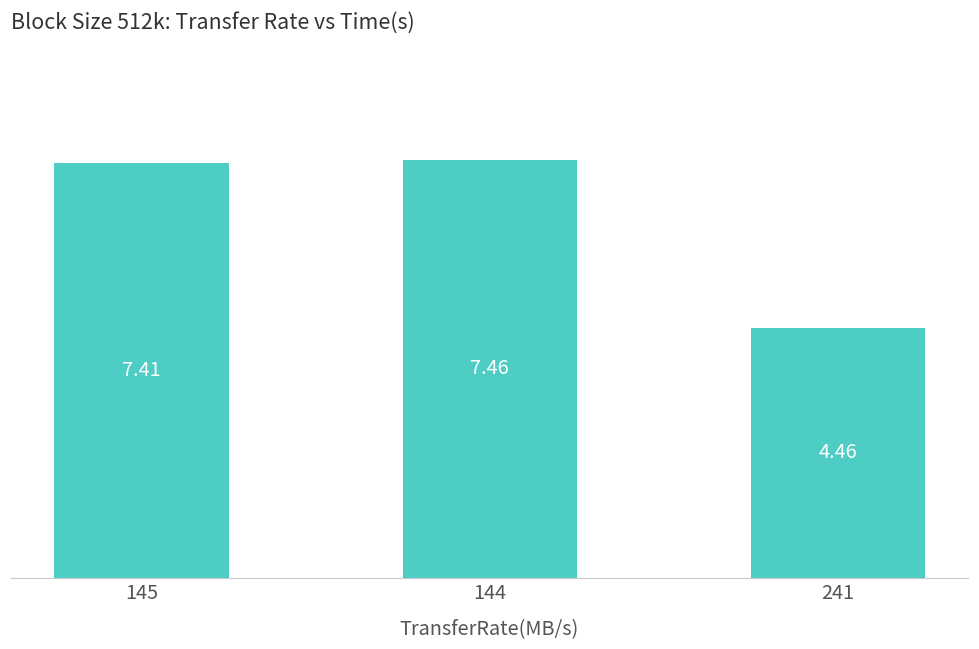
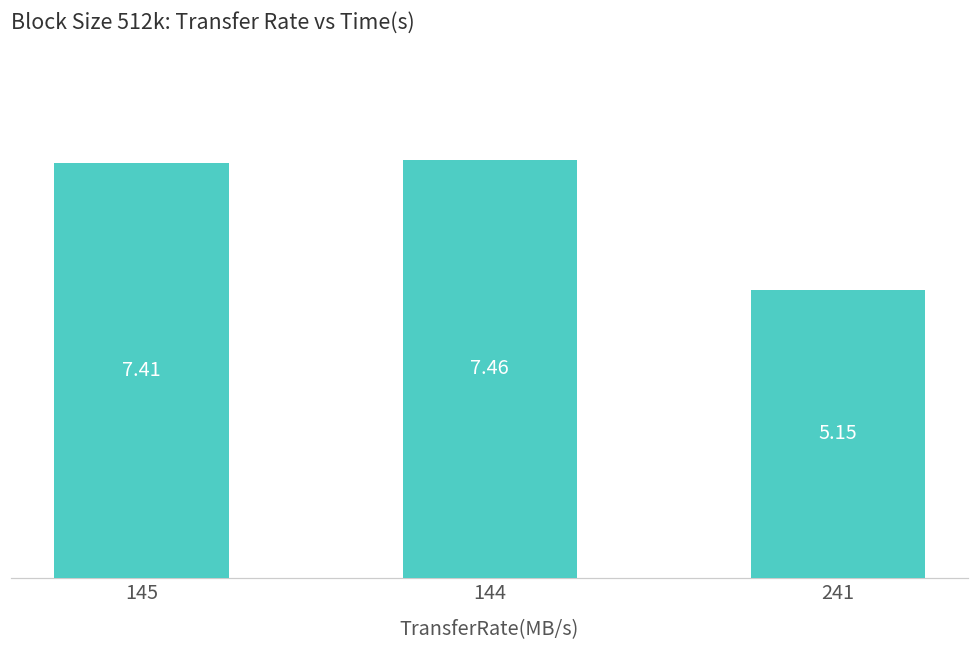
241: 4.46 -> 5.15
